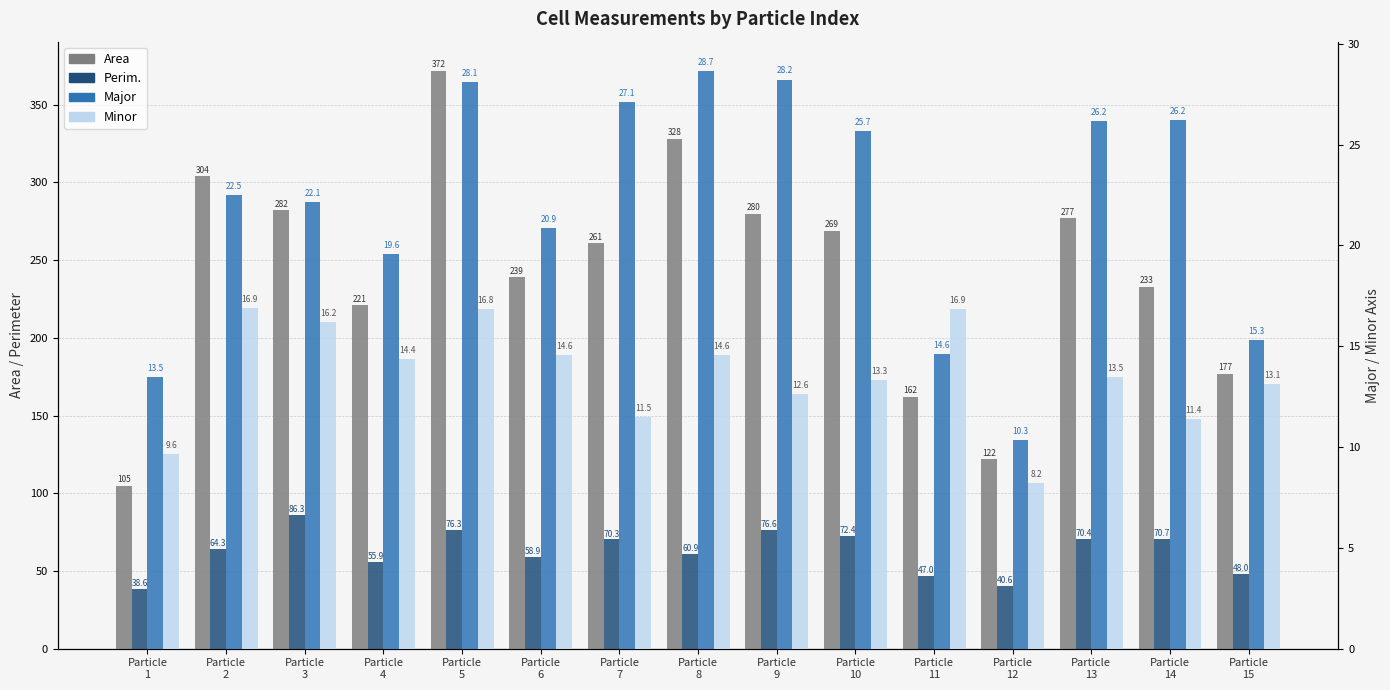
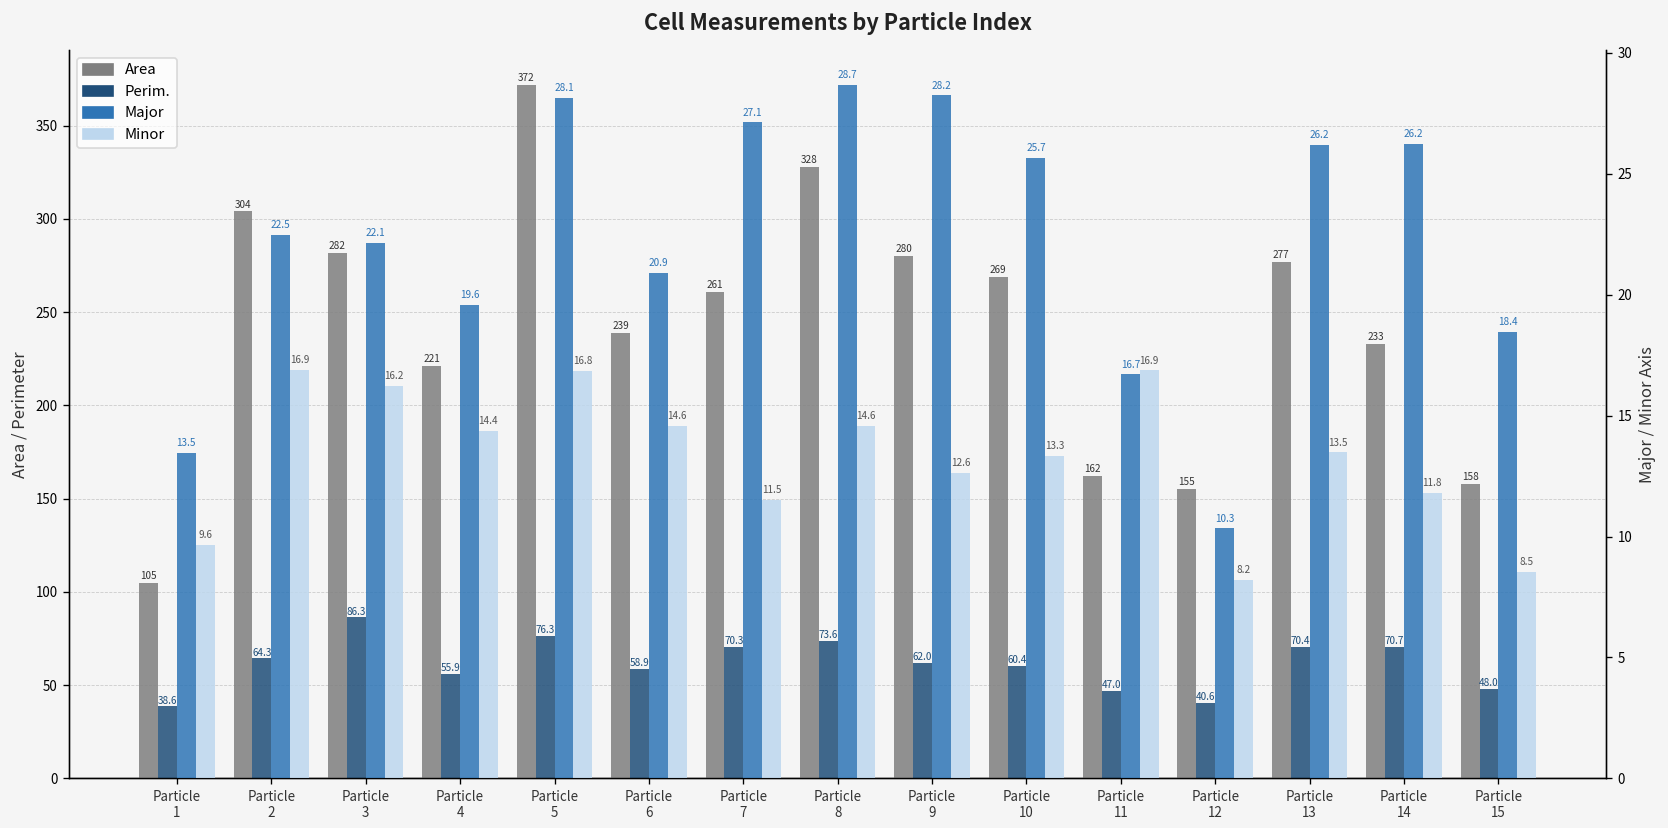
Perim., Particle 8: 60.9 -> 73.6
Perim., Particle 9: 76.6 -> 62.0
Perim., Particle 10: 72.4 -> 60.4
Area, Particle 12: 122 -> 155
Area, Particle 15: 177 -> 158
Major, Particle 11: 14.6 -> 16.7
Minor, Particle 14: 11.4 -> 11.8
Major, Particle 15: 15.3 -> 18.4
Minor, Particle 15: 13.1 -> 8.5
